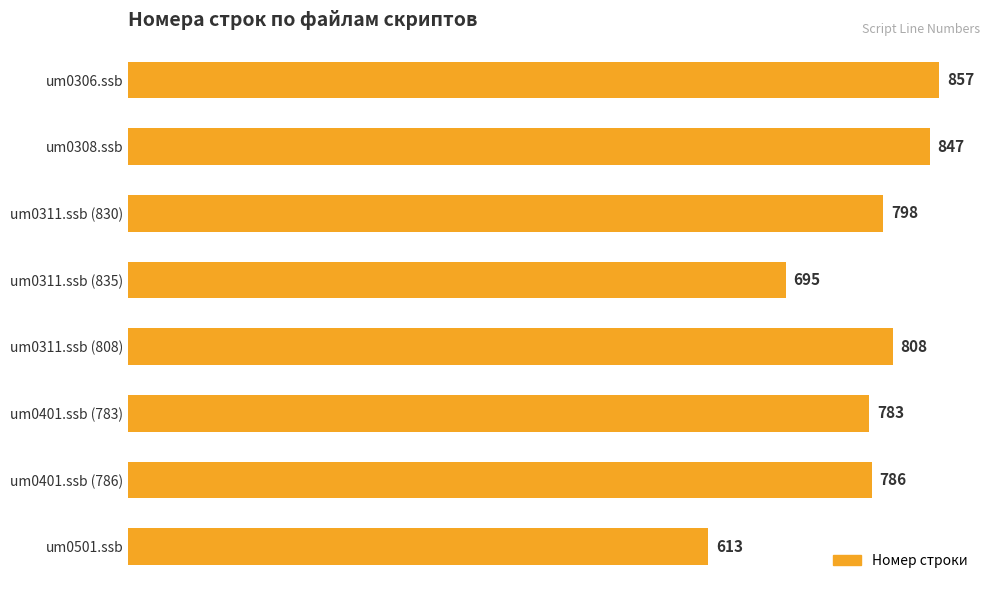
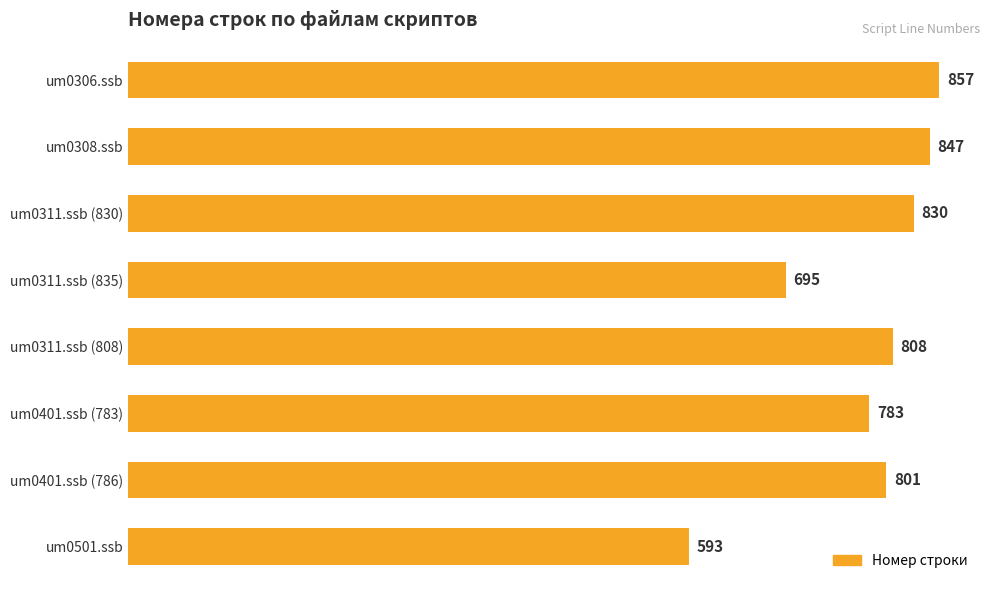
um0311.ssb (830): 798 -> 830
um0401.ssb (786): 786 -> 801
um0501.ssb: 613 -> 593
